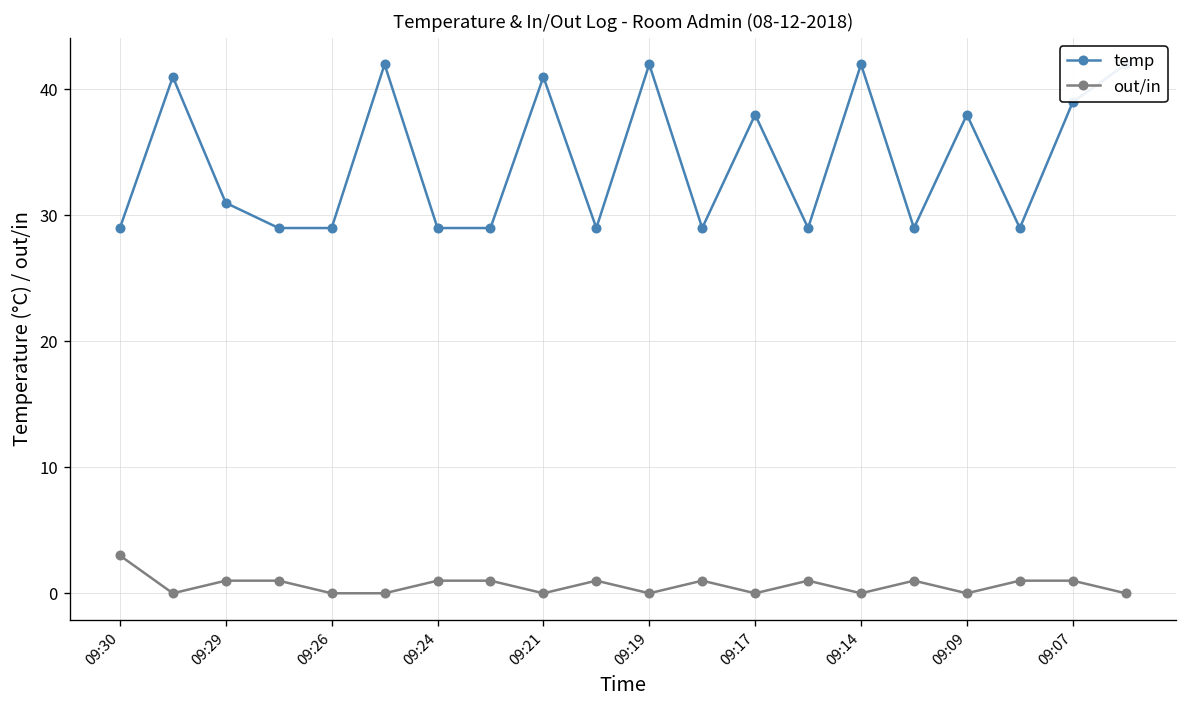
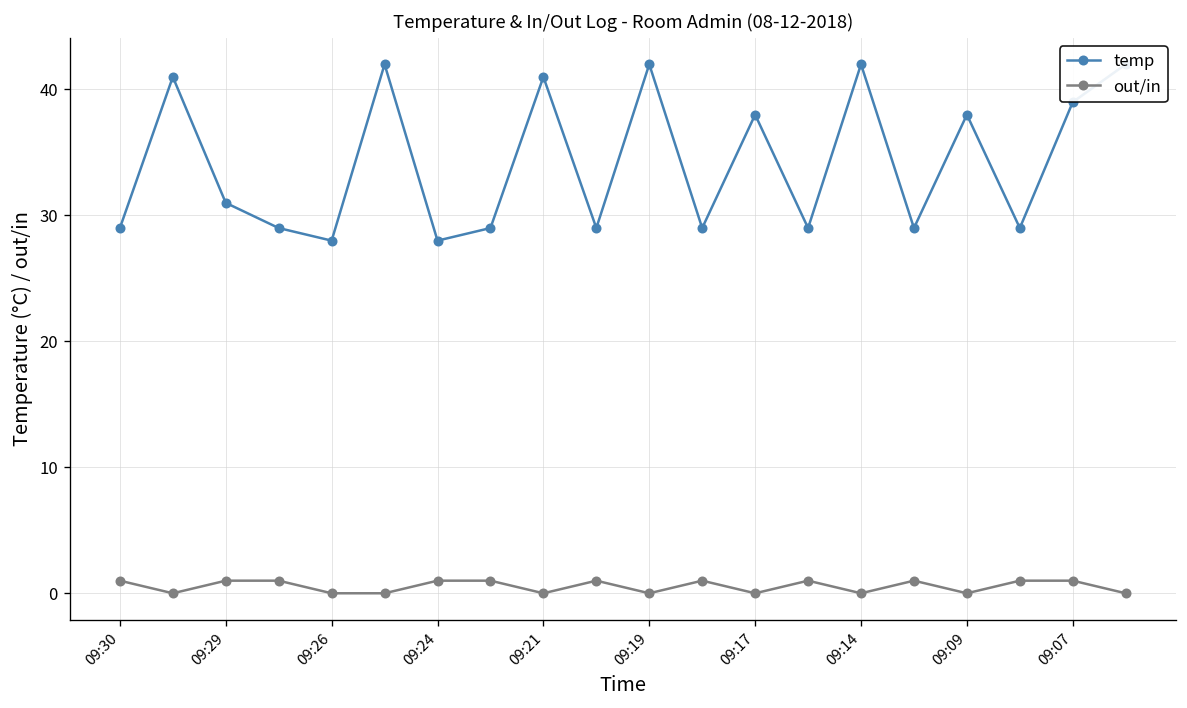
out/in, 09:30: 3 -> 1
temp, 09:26: 29 -> 28
temp, 09:24: 29 -> 28
